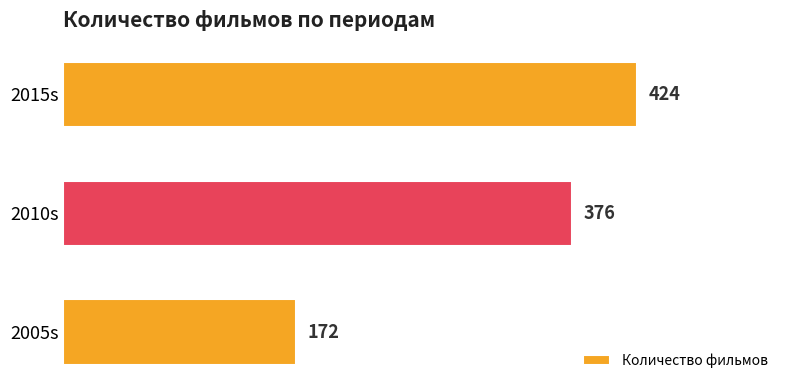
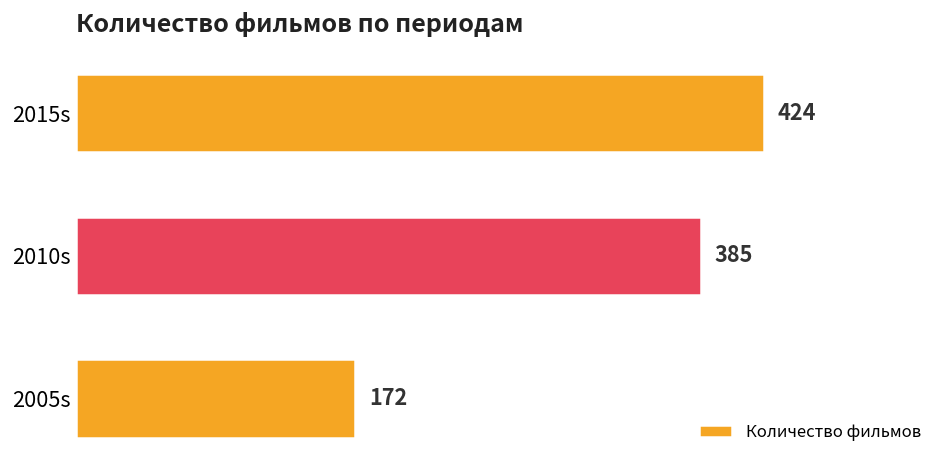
2010s: 376 -> 385
